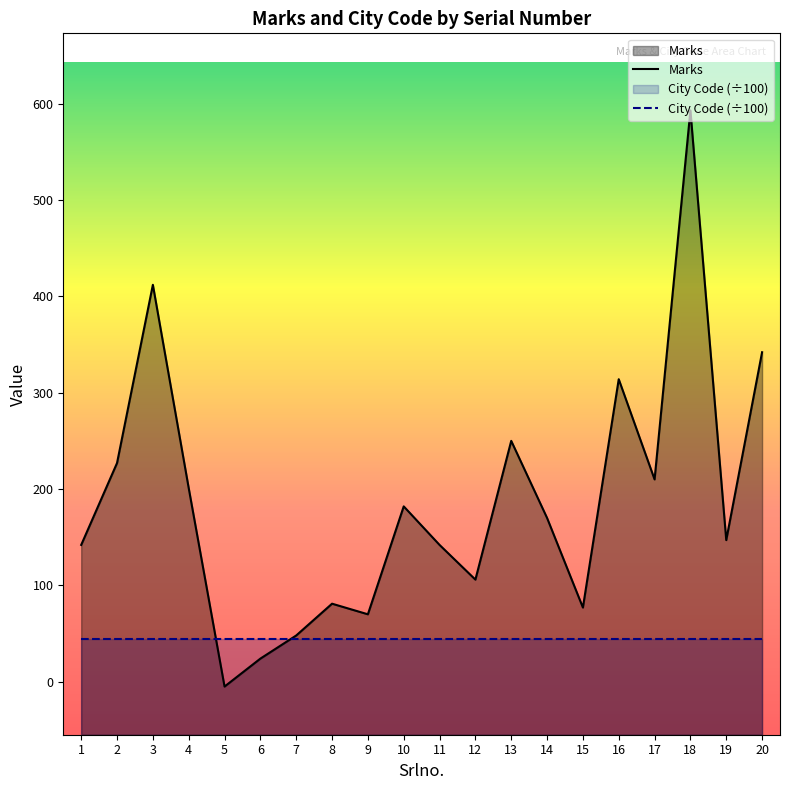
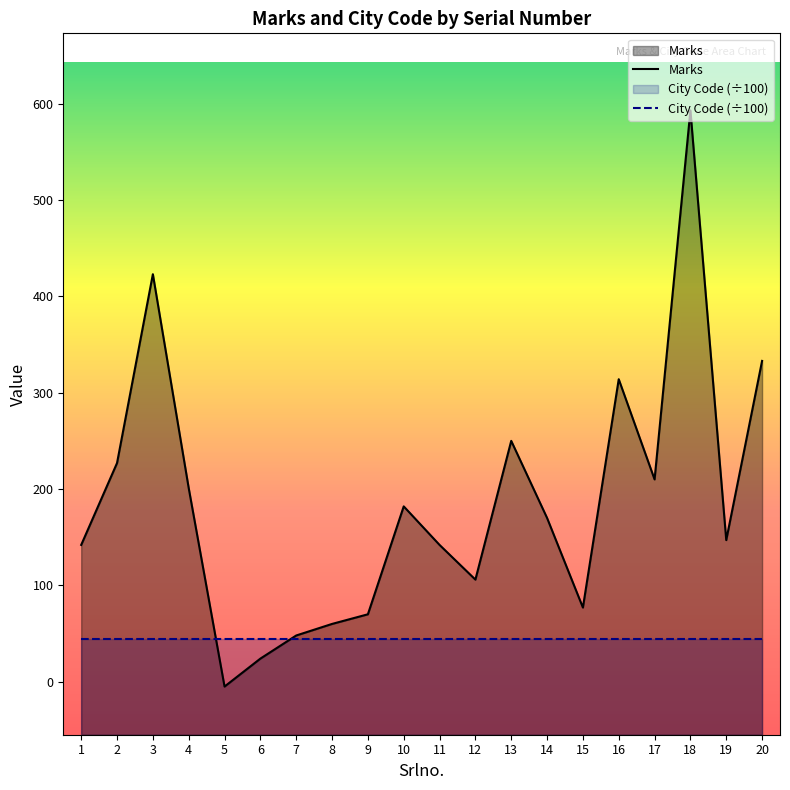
Marks, 3: 410 -> 420
Marks, 8: 80 -> 60
Marks, 20: 340 -> 330
